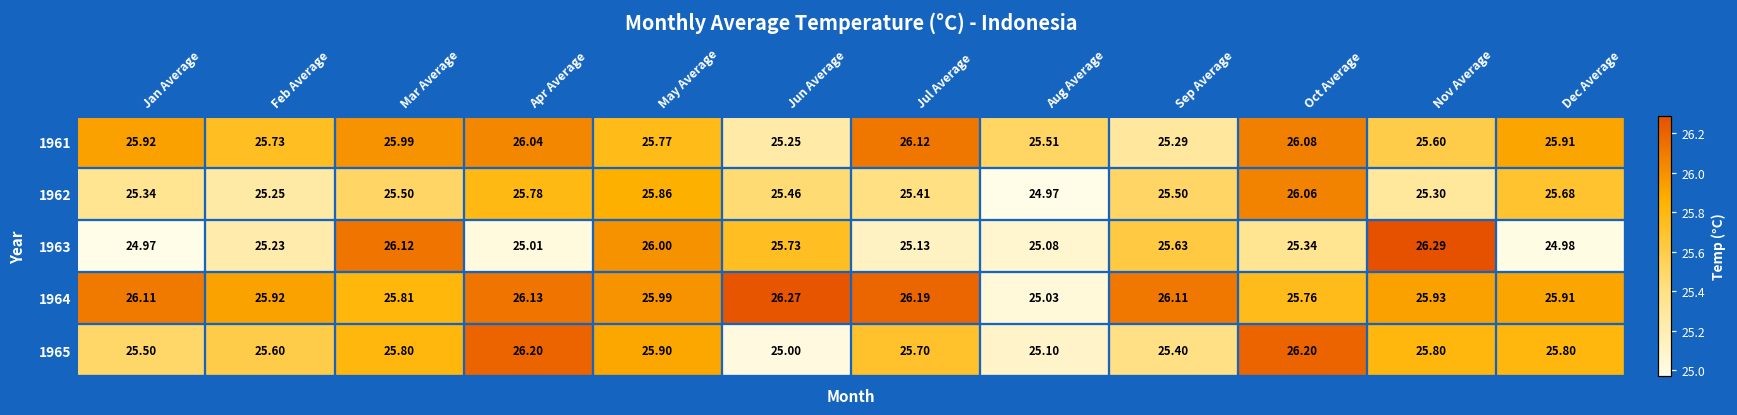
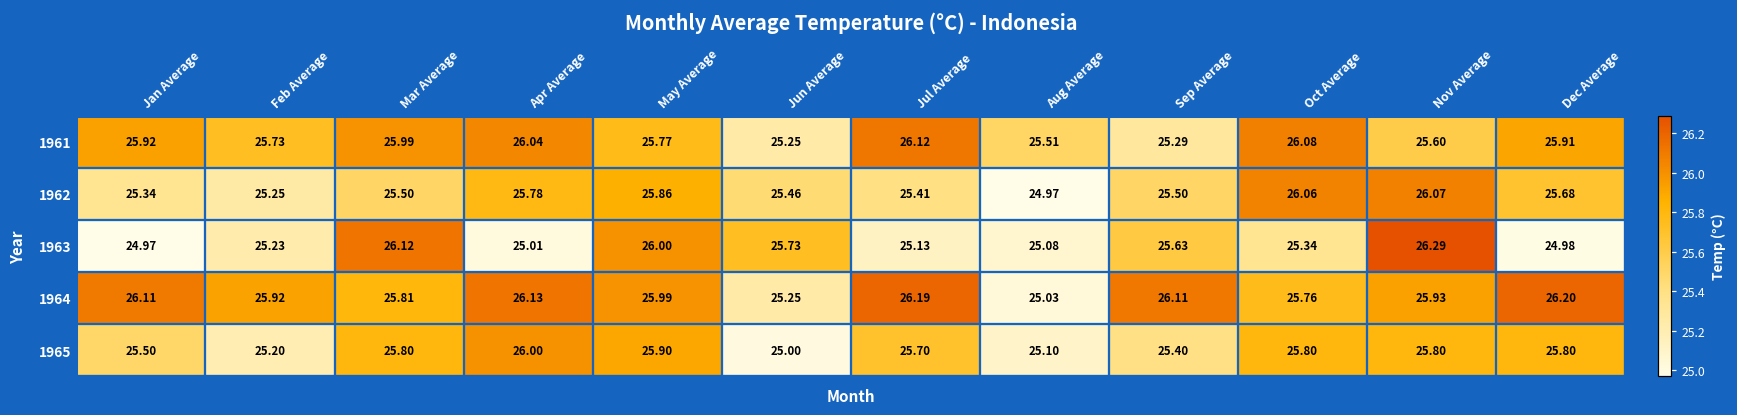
1962, Nov Average: 25.30 -> 26.07
1964, Jun Average: 26.27 -> 25.25
1964, Dec Average: 25.91 -> 26.20
1965, Feb Average: 25.60 -> 25.20
1965, Apr Average: 26.20 -> 26.00
1965, Oct Average: 26.20 -> 25.80
